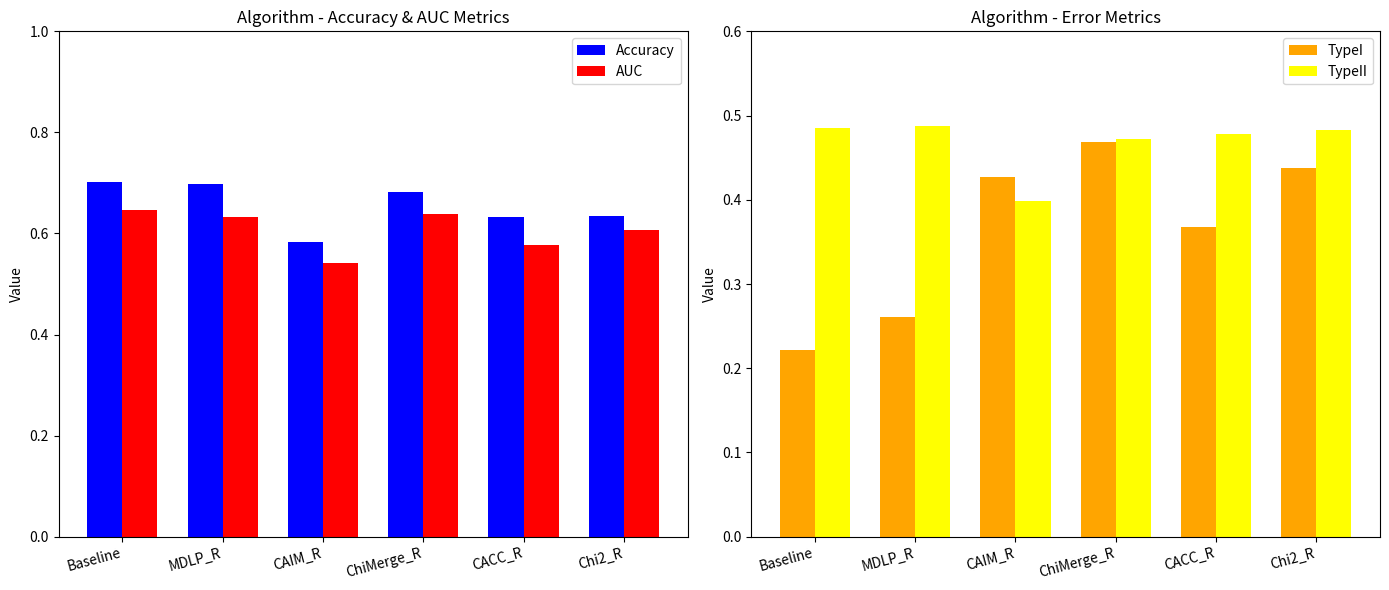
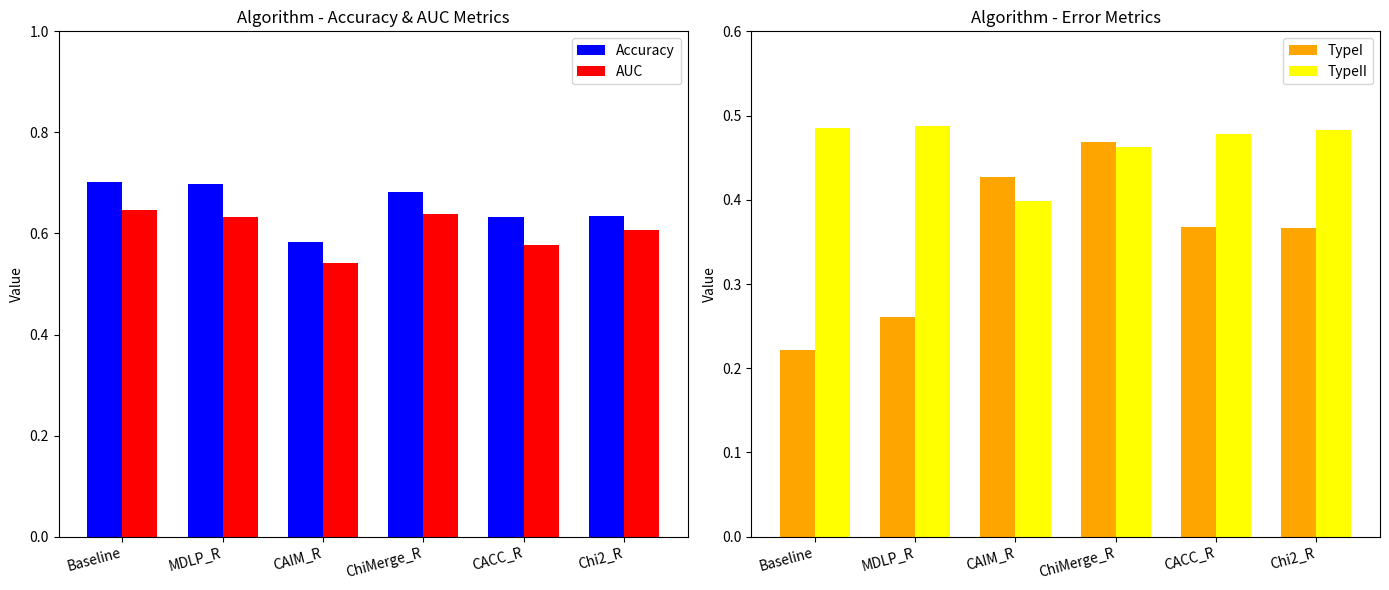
Algorithm - Error Metrics, TypeII, ChiMerge_R: 0.47 -> 0.46
Algorithm - Error Metrics, TypeI, Chi2_R: 0.44 -> 0.37
